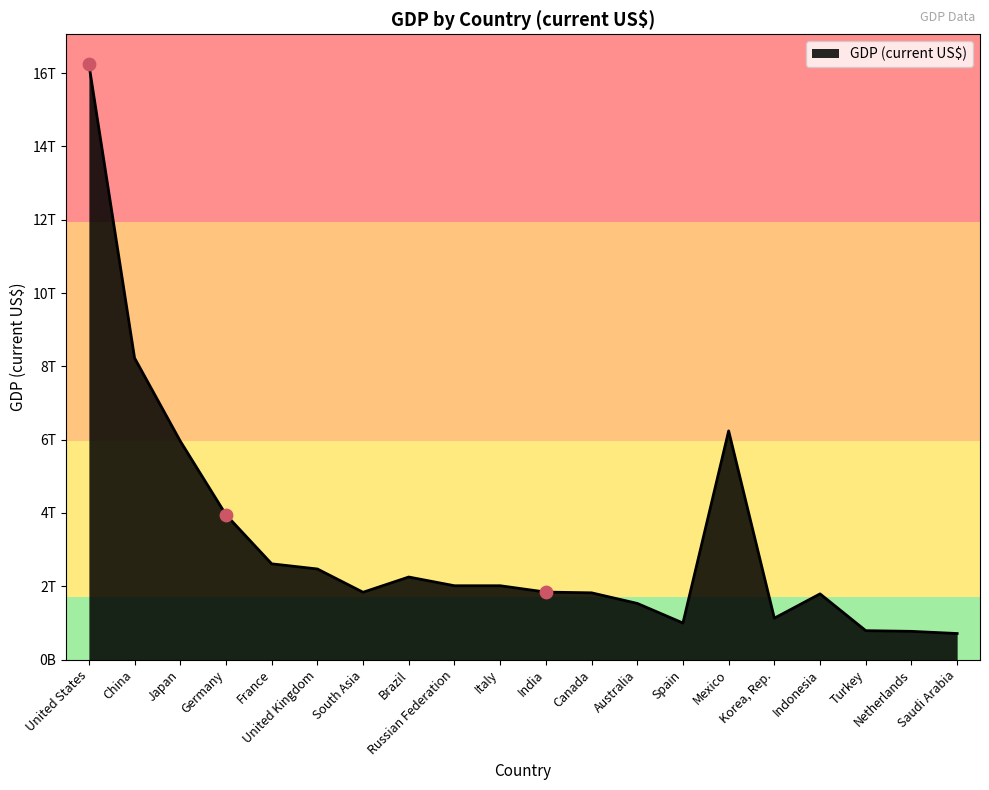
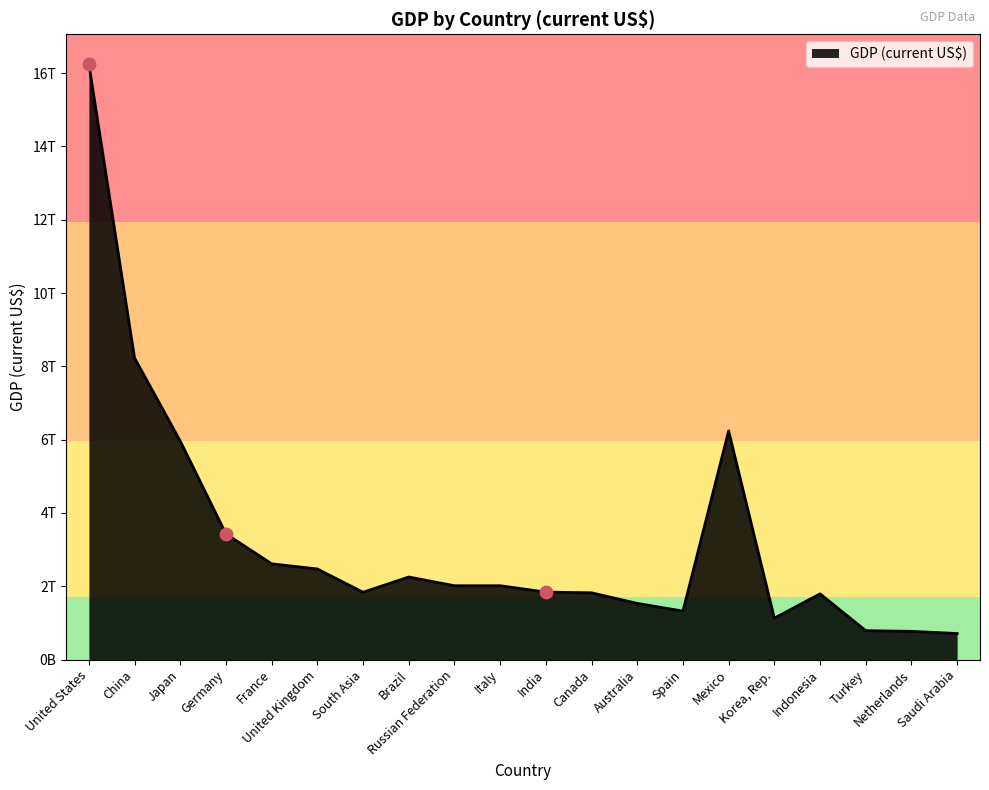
GDP (current US$), Germany: 4.0T -> 3.4T
GDP (current US$), Spain: 1.0T -> 1.3T
